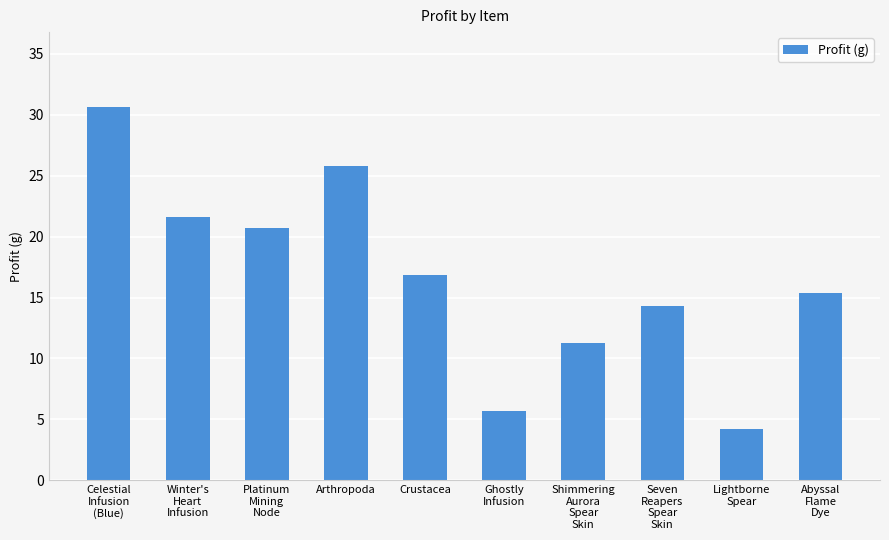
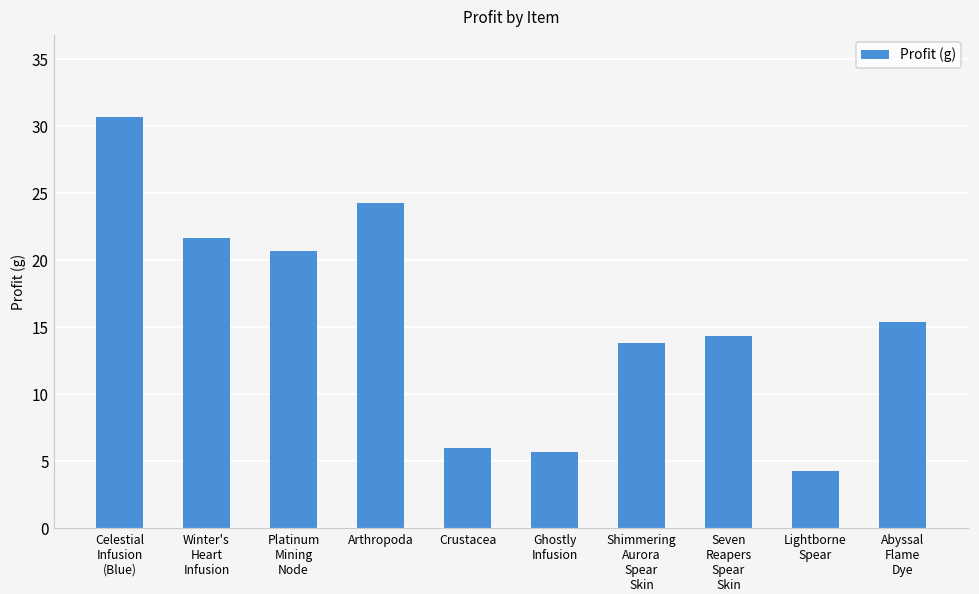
Arthropoda: 25.8 -> 24.3
Crustacea: 16.8 -> 6.0
Shimmering Aurora Spear Skin: 11.3 -> 13.8
